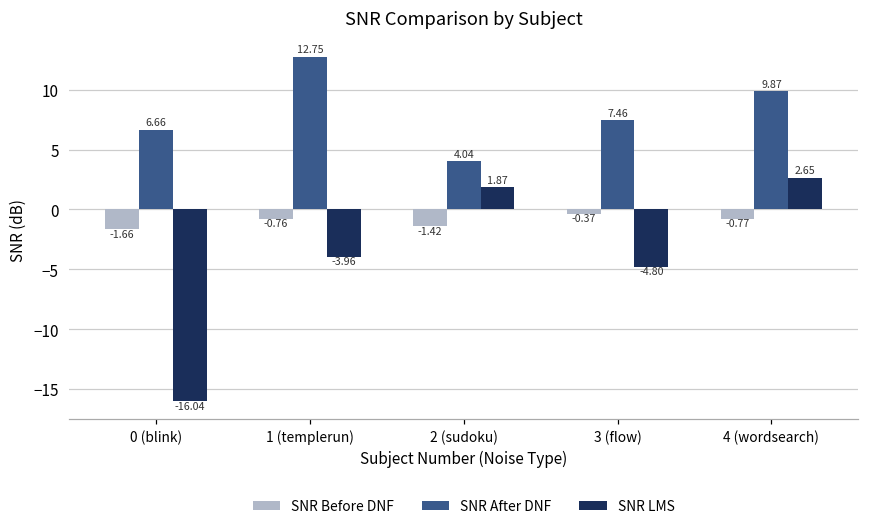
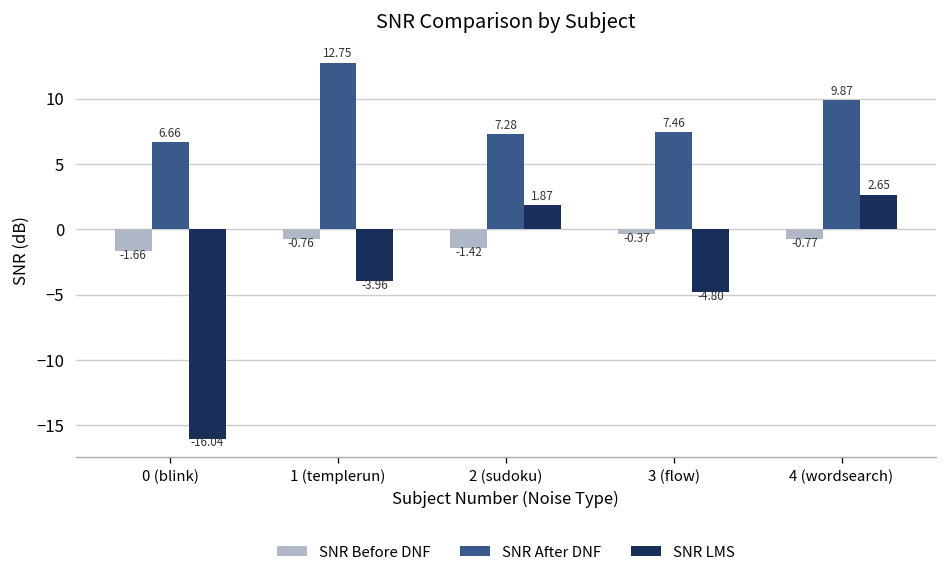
SNR After DNF, 2 (sudoku): 4.04 -> 7.28
